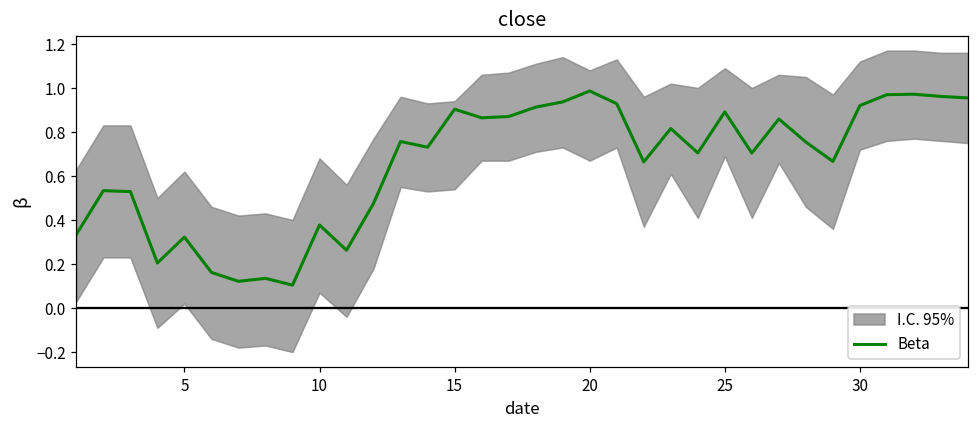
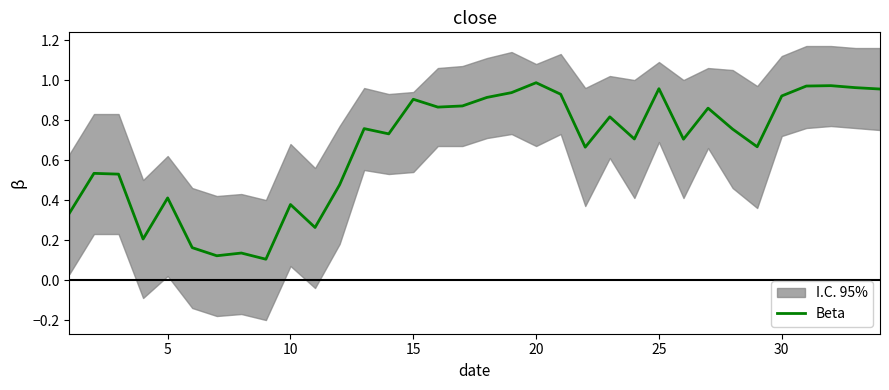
Beta, 5: 0.32 -> 0.41
Beta, 25: 0.89 -> 0.96
